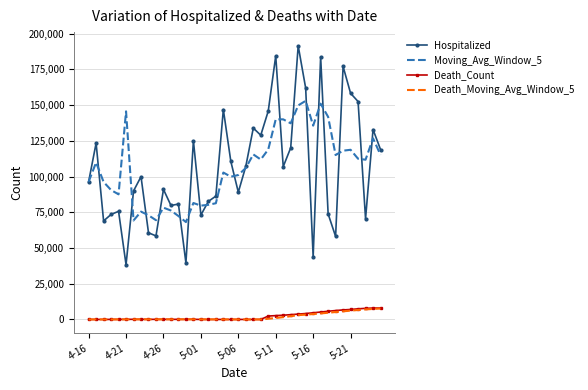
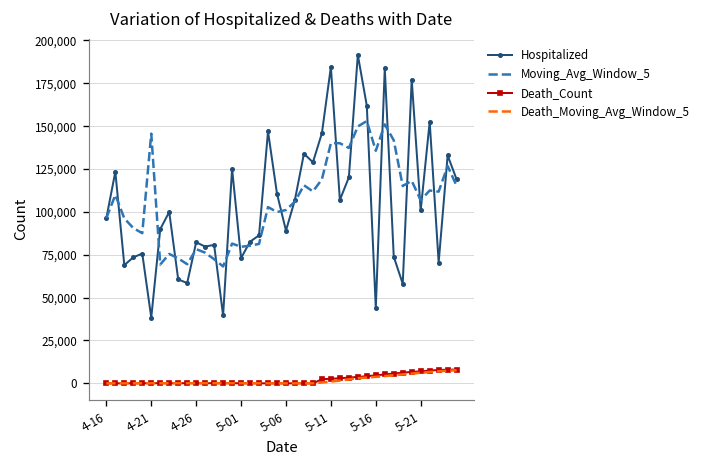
Hospitalized, 4-26: 91,000 -> 82,000
Hospitalized, 5-21: 158,000 -> 101,000
Moving_Avg_Window_5, 5-21: 119,000 -> 107,000
